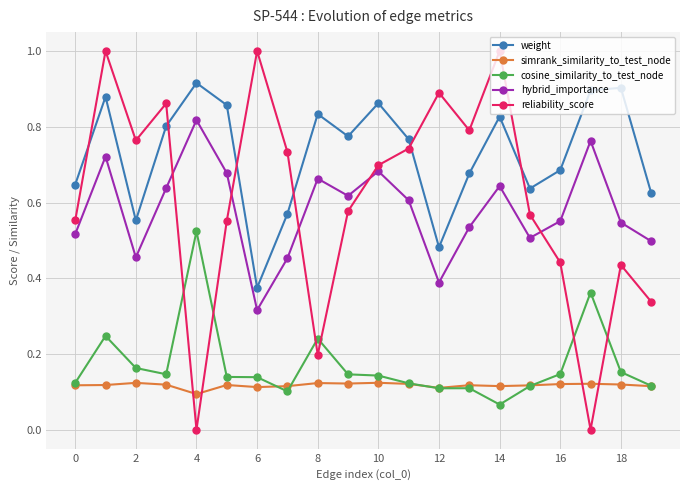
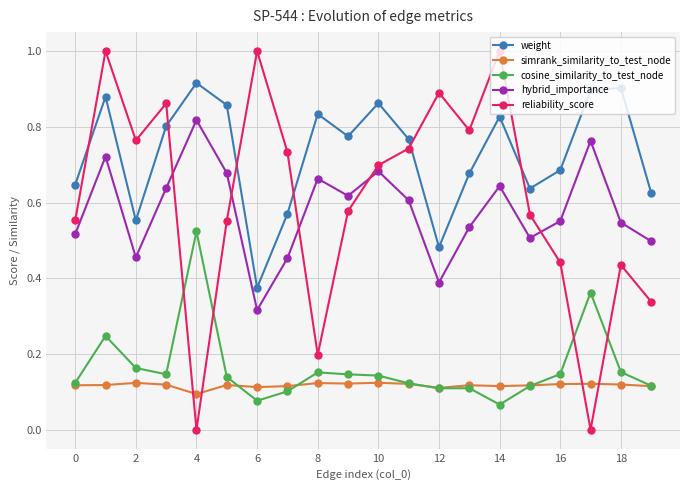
cosine_similarity_to_test_node, 6: 0.14 -> 0.08
cosine_similarity_to_test_node, 8: 0.24 -> 0.15
